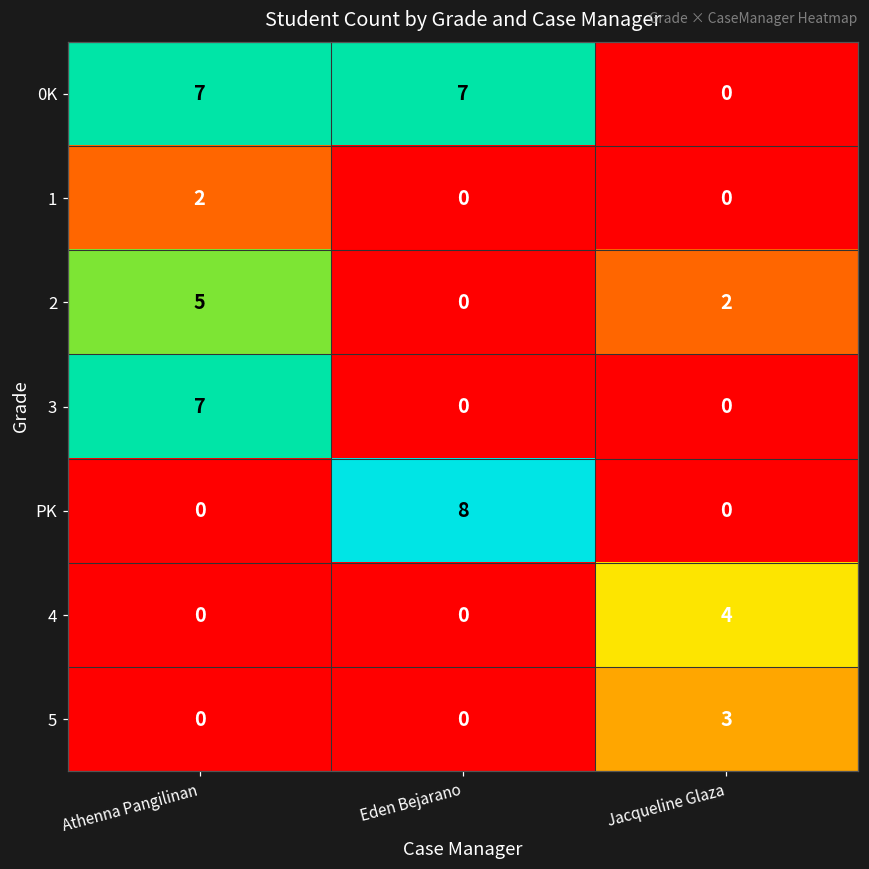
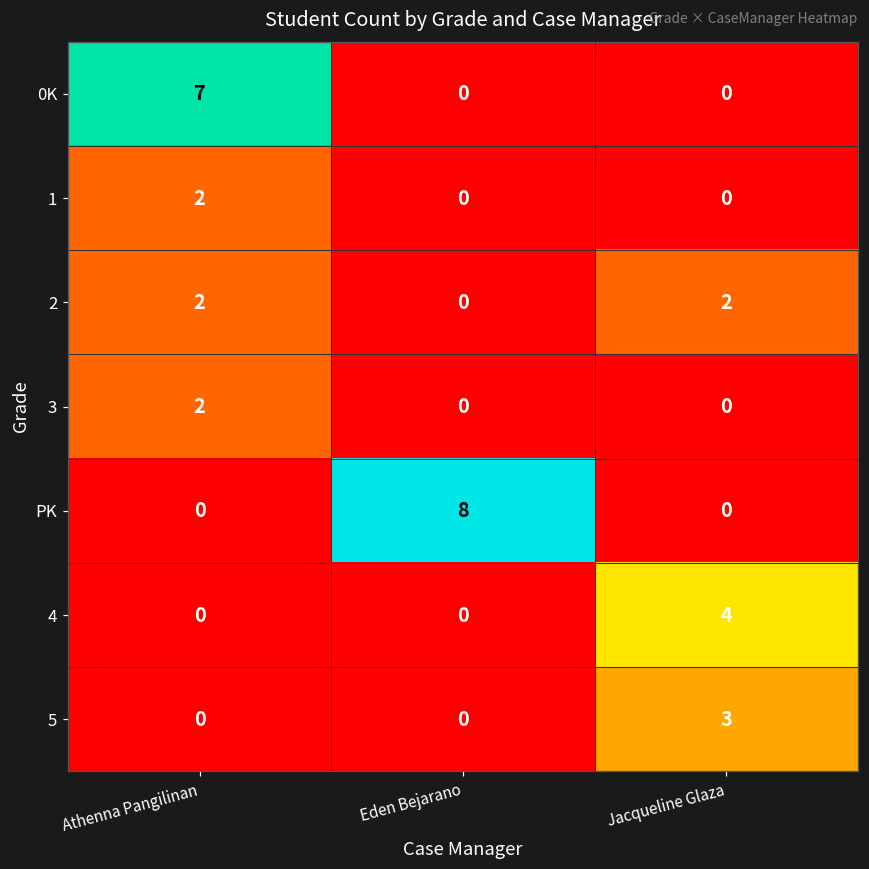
0K, Eden Bejarano: 7 -> 0
2, Athenna Pangilinan: 5 -> 2
3, Athenna Pangilinan: 7 -> 2
